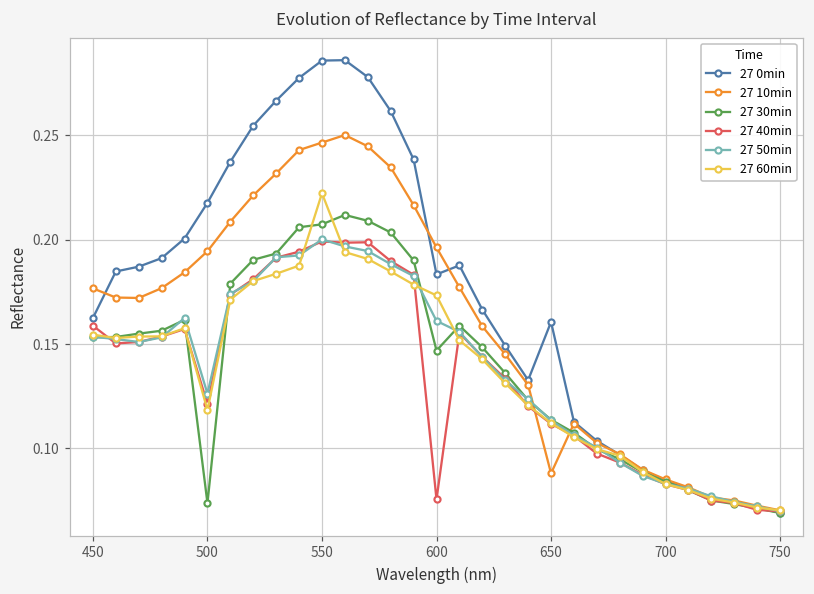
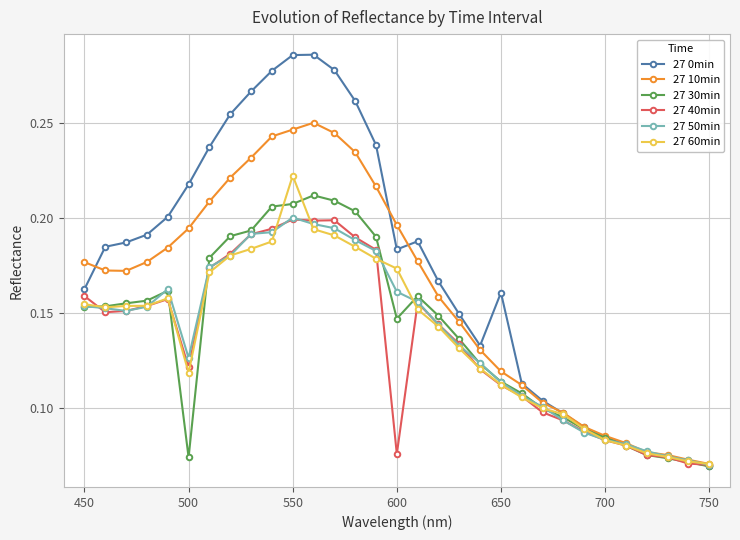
27 10min, 650: 0.088 -> 0.119
